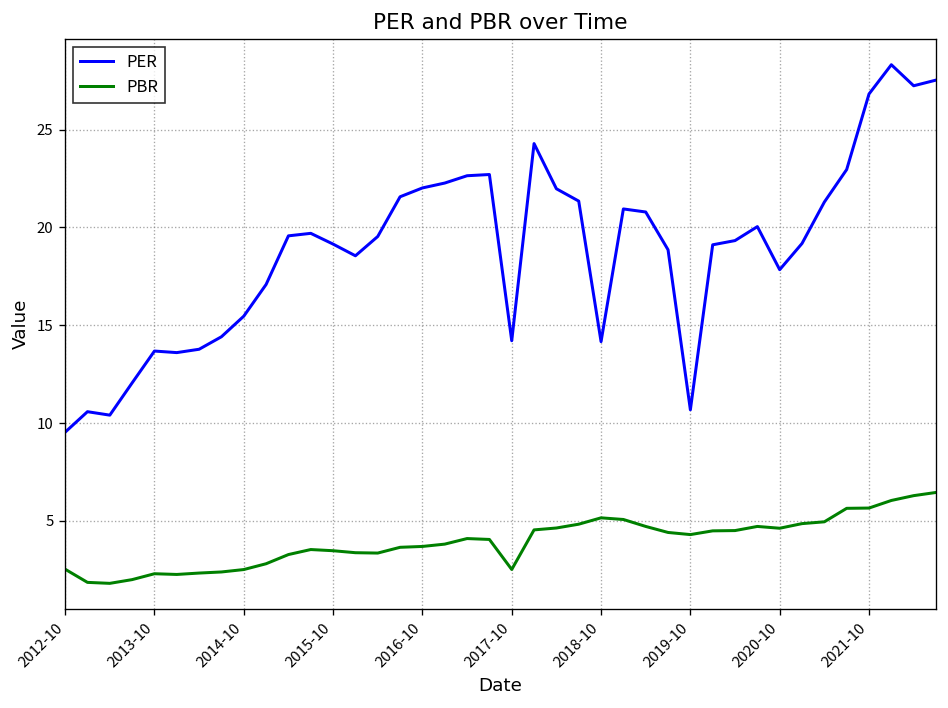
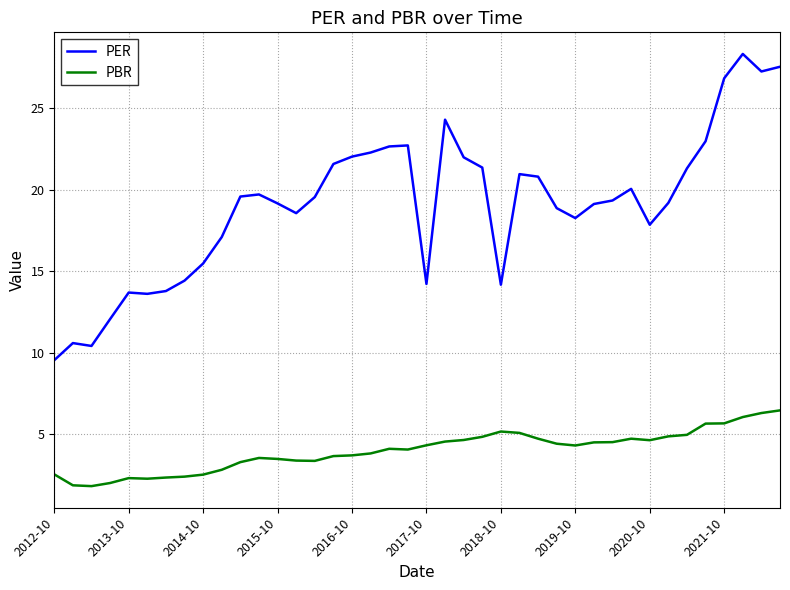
PBR, 2017-10: 2.5 -> 4.3
PER, 2019-10: 10.7 -> 18.3
